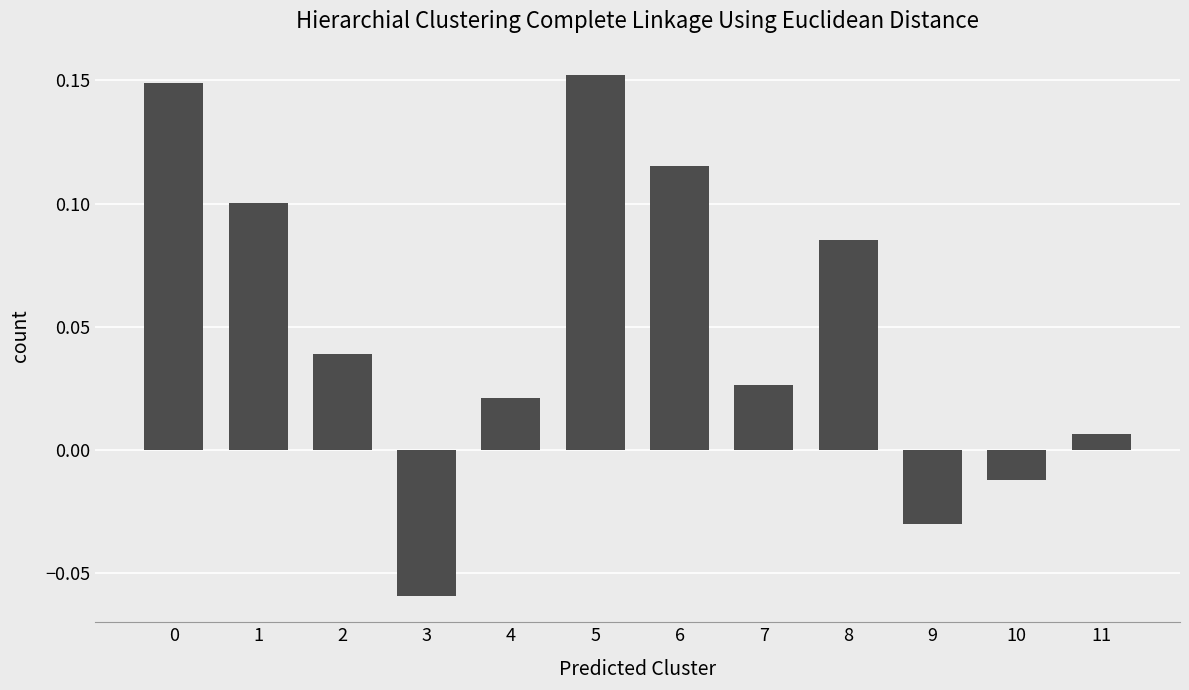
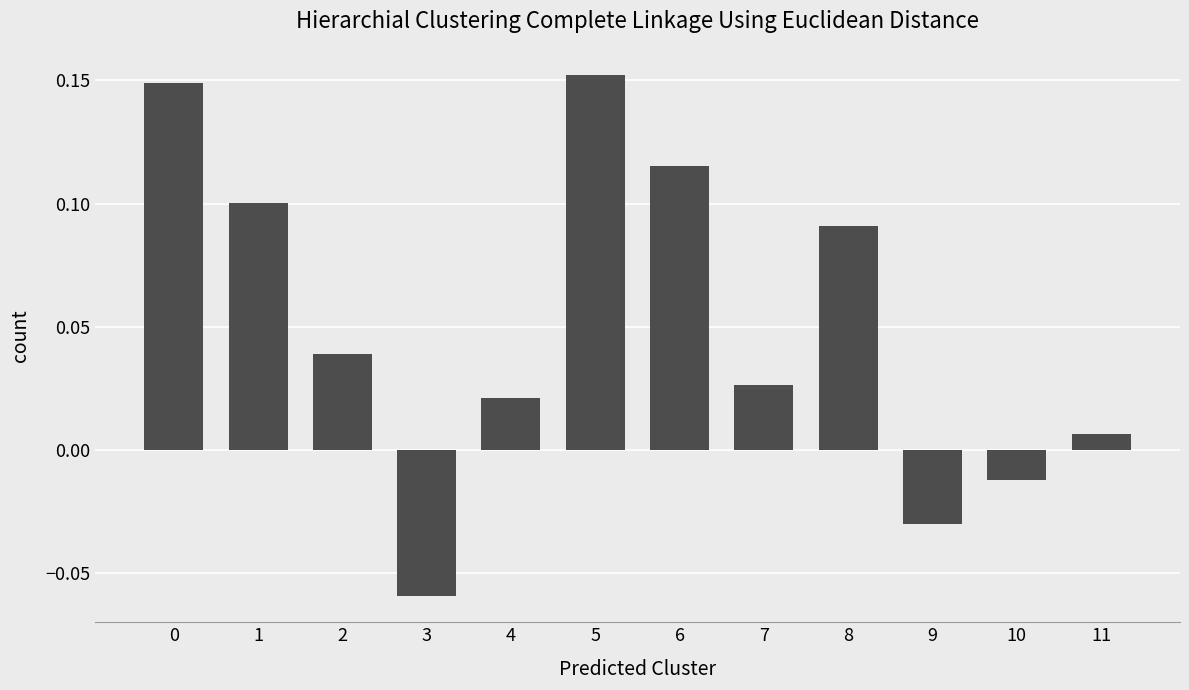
8: 0.085 -> 0.091
